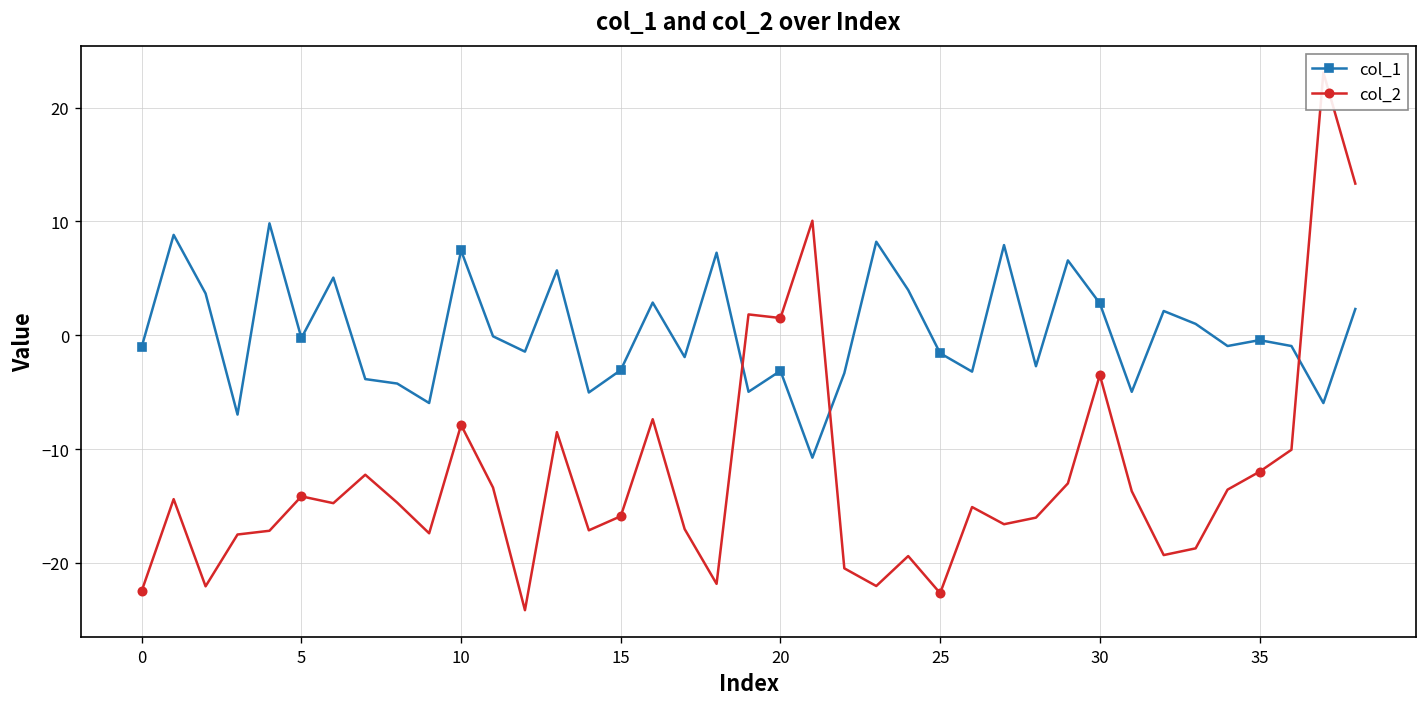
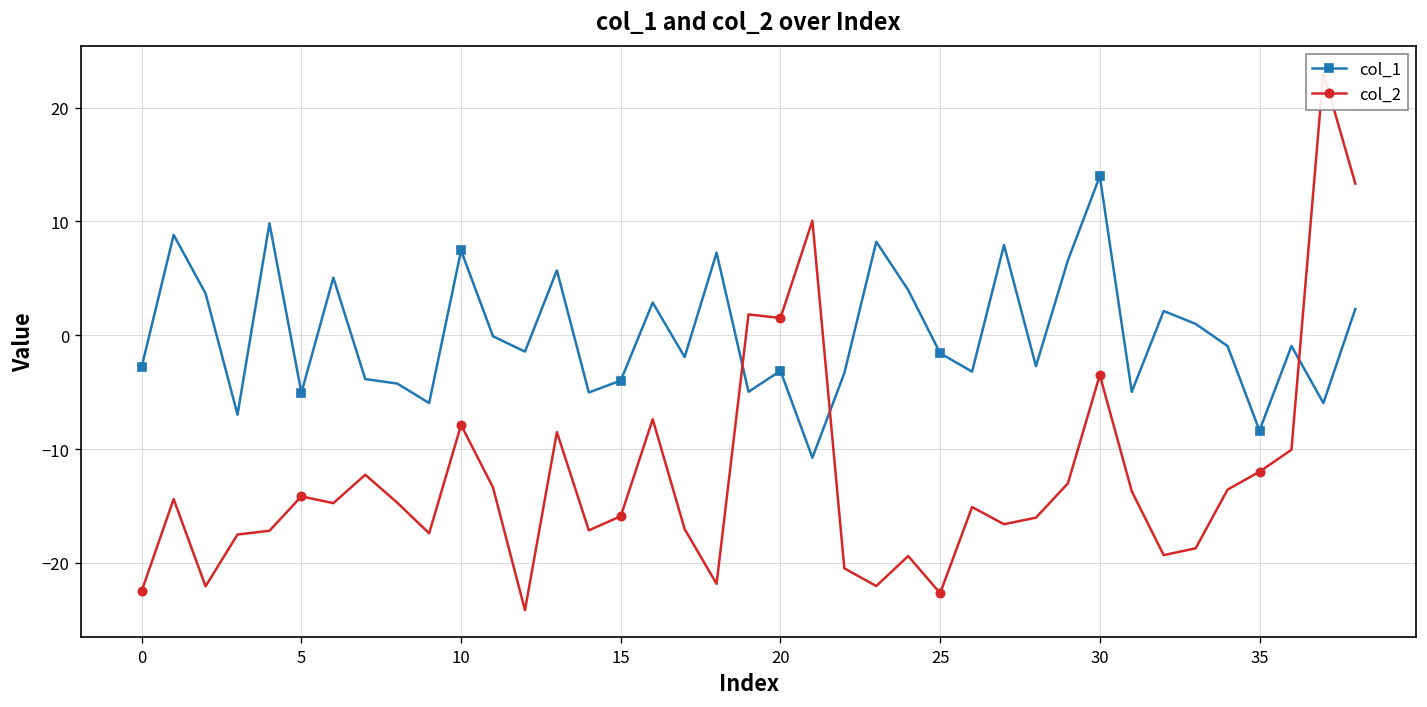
col_1, 0: -1 -> -3
col_1, 5: 0 -> -5
col_1, 15: -3 -> -4
col_1, 30: 3 -> 14
col_1, 35: 0 -> -8
